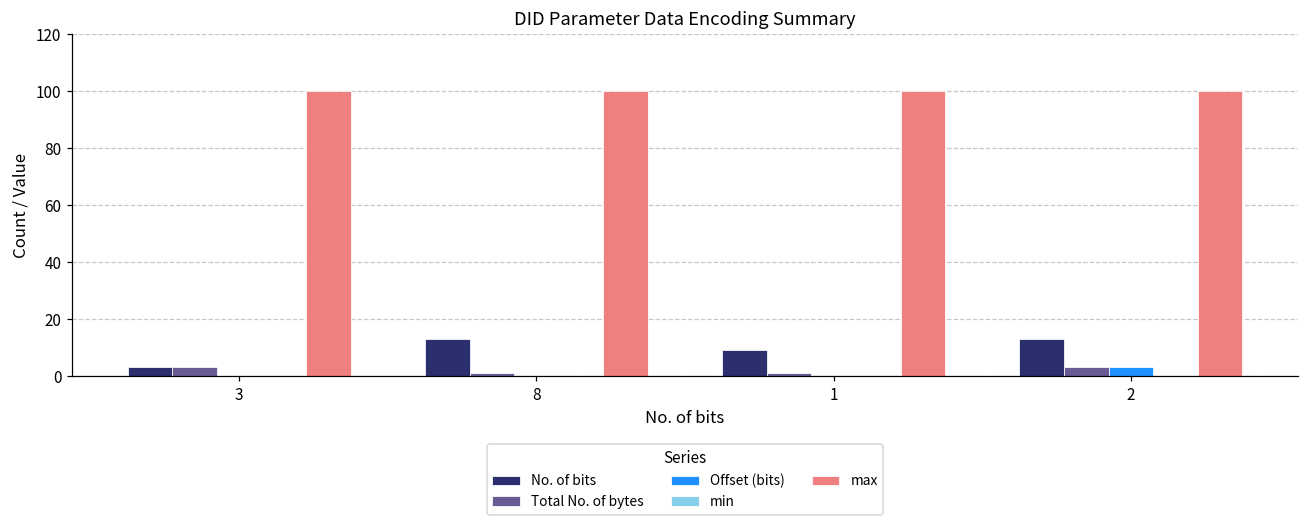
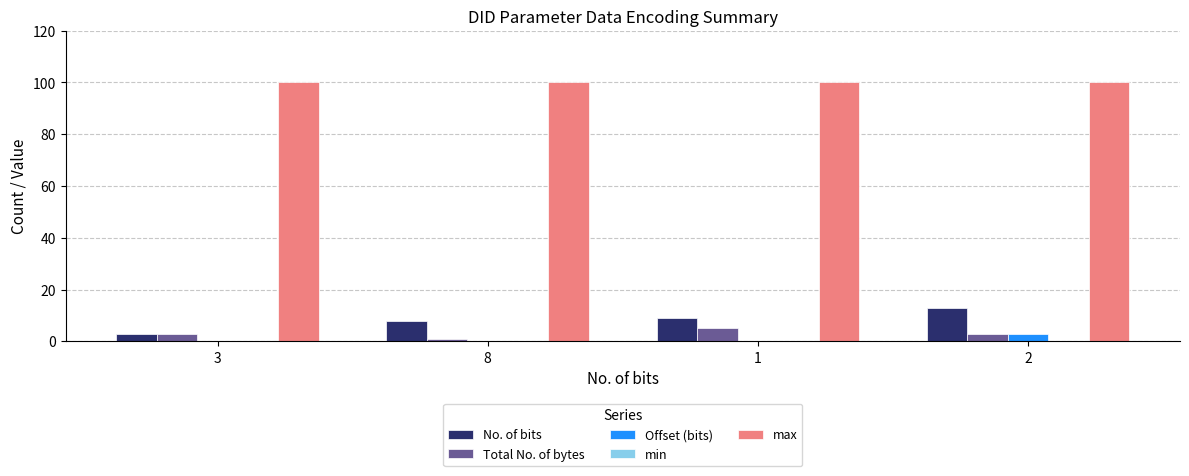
No. of bits, 8: 13 -> 8
Total No. of bytes, 1: 1 -> 5
